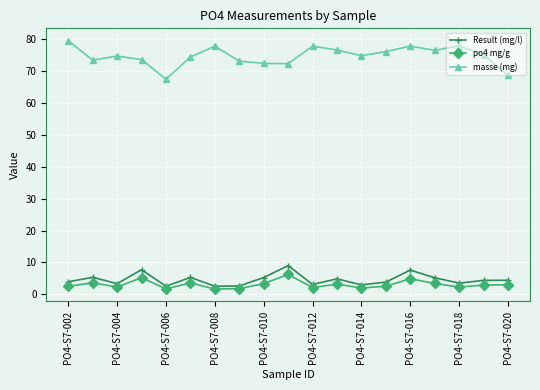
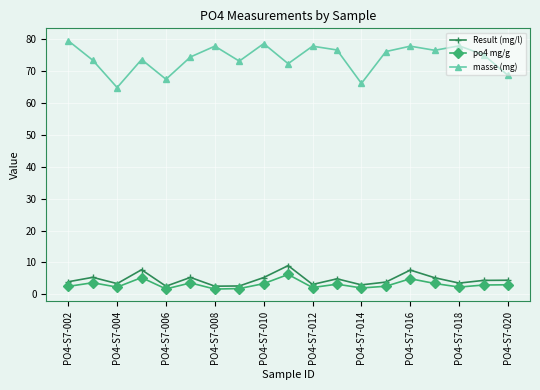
masse (mg), PO4-S7-004: 75 -> 65
masse (mg), PO4-S7-010: 73 -> 79
masse (mg), PO4-S7-014: 75 -> 66
